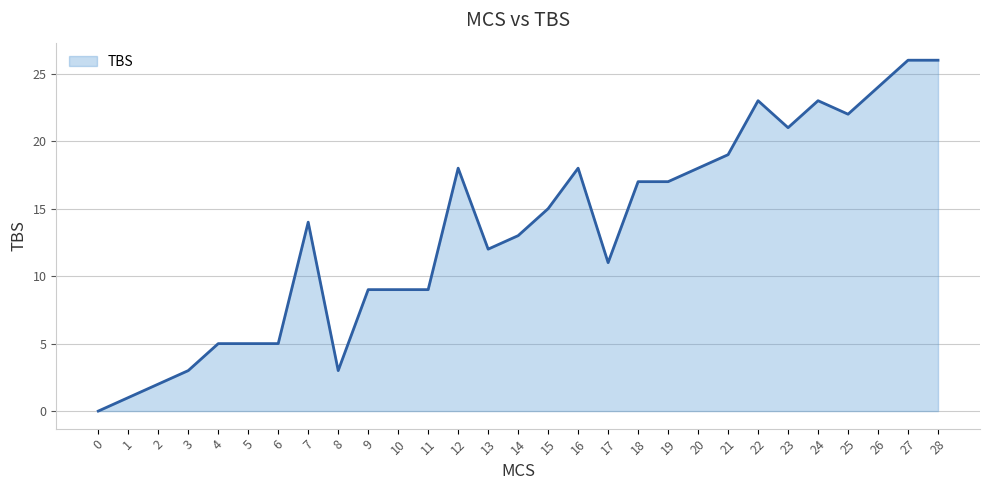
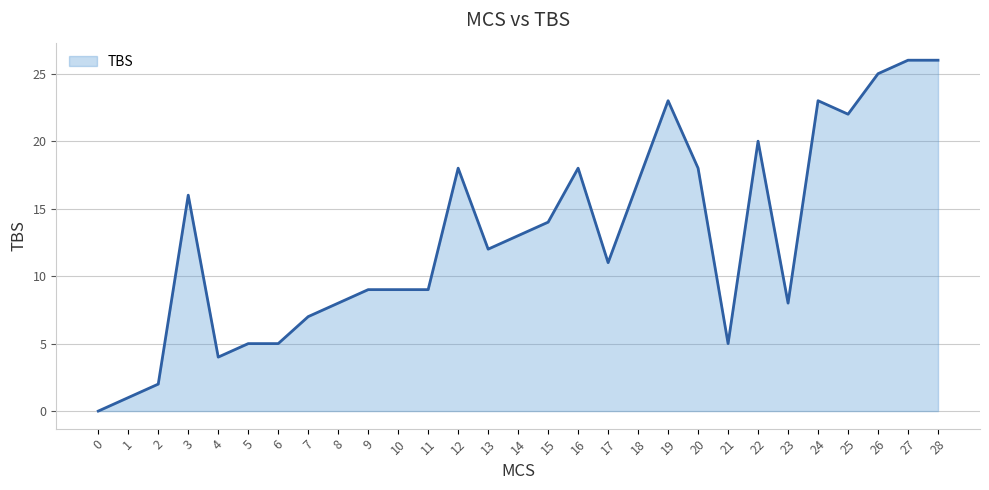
3: 3 -> 16
4: 5 -> 4
7: 14 -> 7
8: 3 -> 8
15: 15 -> 14
19: 17 -> 23
21: 19 -> 5
22: 23 -> 20
23: 21 -> 8
26: 24 -> 25
